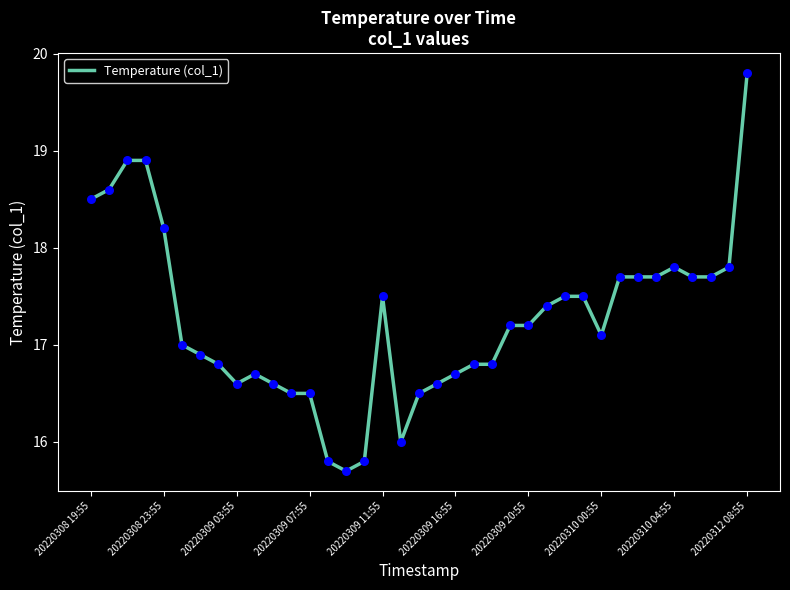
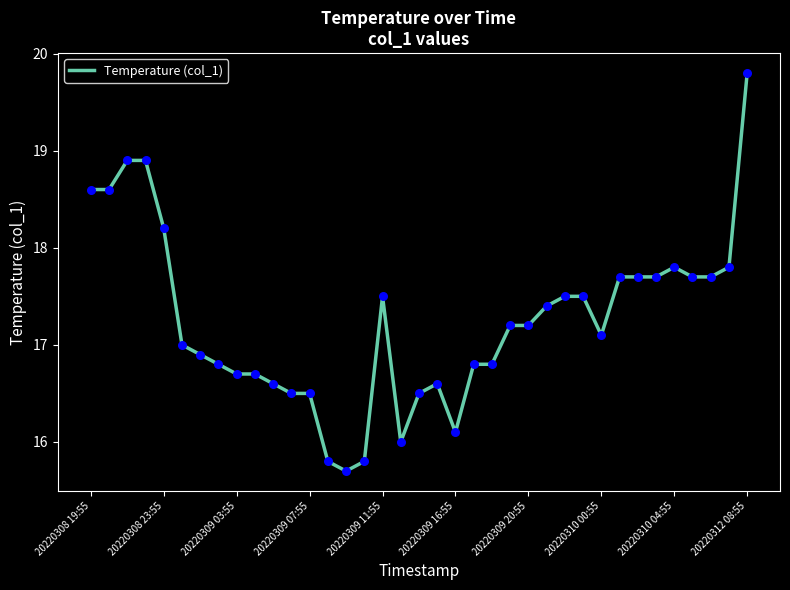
20220308 19:55: 18.5 -> 18.6
20220309 03:55: 16.6 -> 16.7
20220309 16:55: 16.7 -> 16.1
